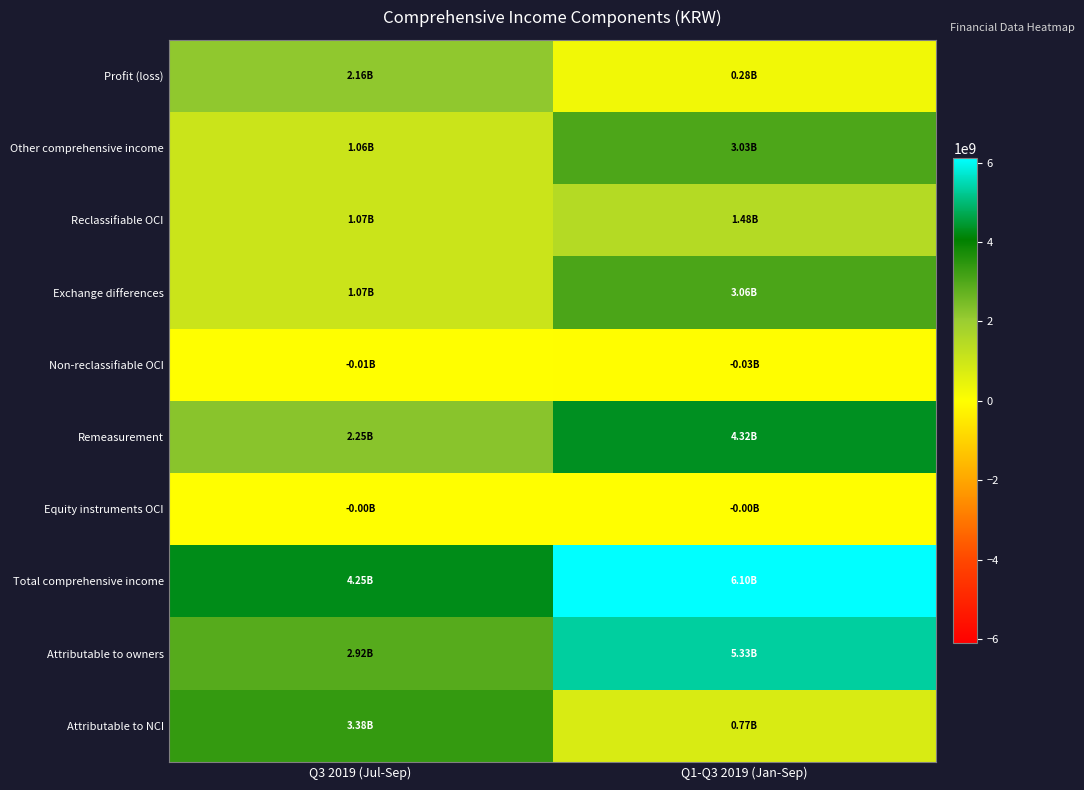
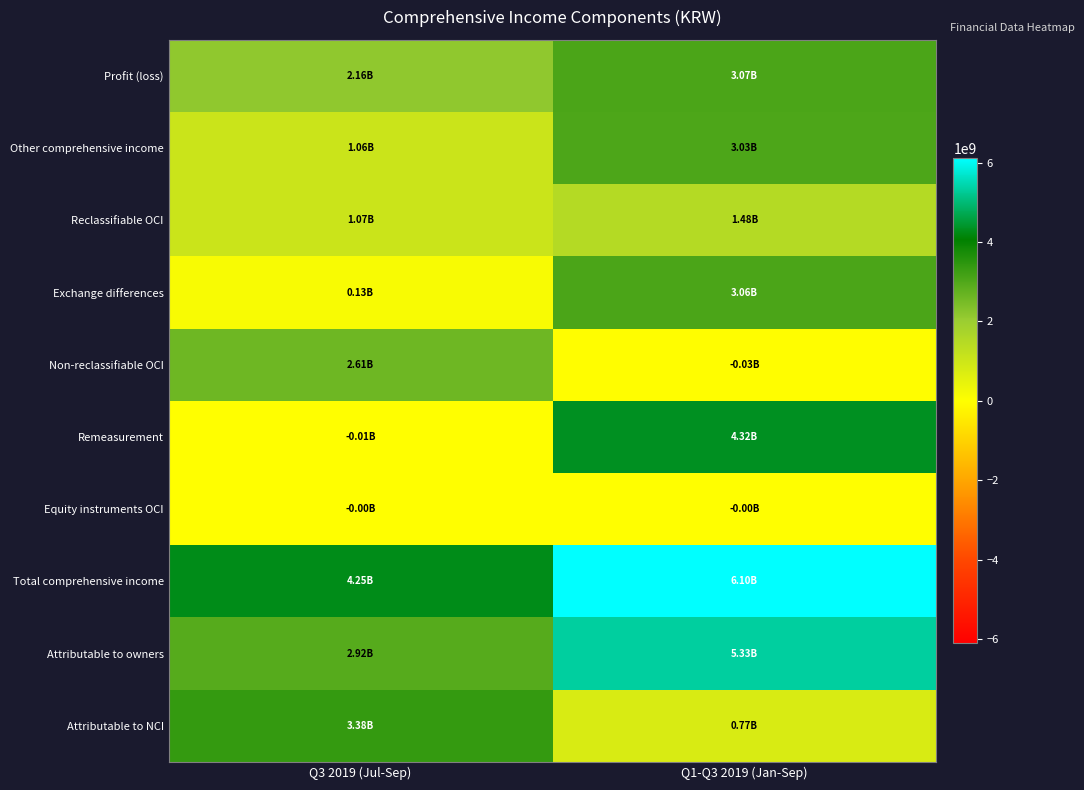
Profit (loss), Q1-Q3 2019 (Jan-Sep): 0.28B -> 3.07B
Exchange differences, Q3 2019 (Jul-Sep): 1.07B -> 0.13B
Non-reclassifiable OCI, Q3 2019 (Jul-Sep): -0.01B -> 2.61B
Remeasurement, Q3 2019 (Jul-Sep): 2.25B -> -0.01B
